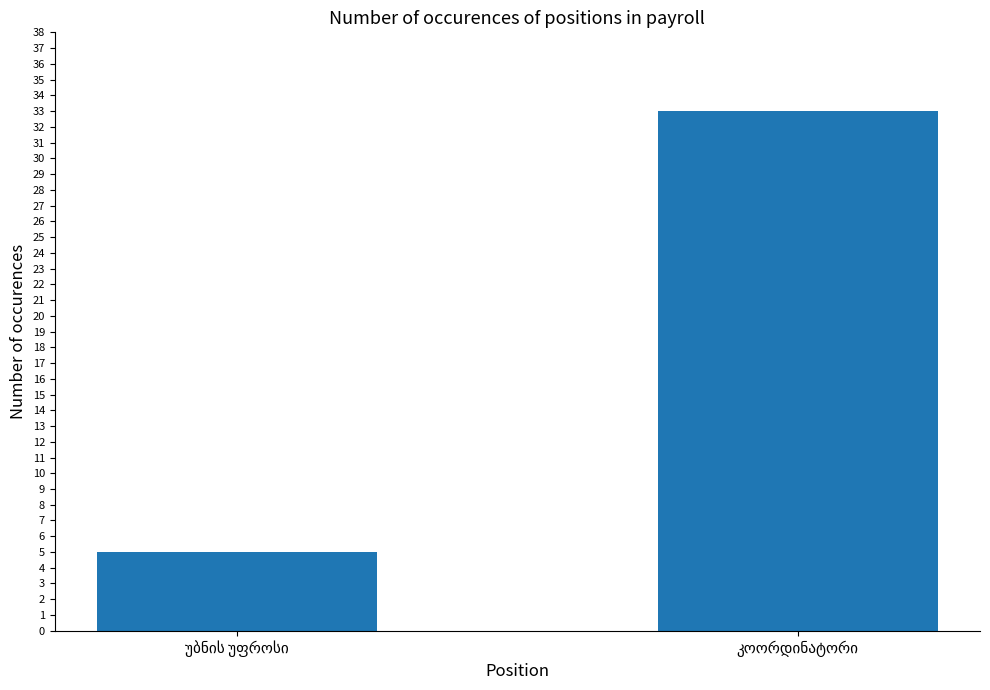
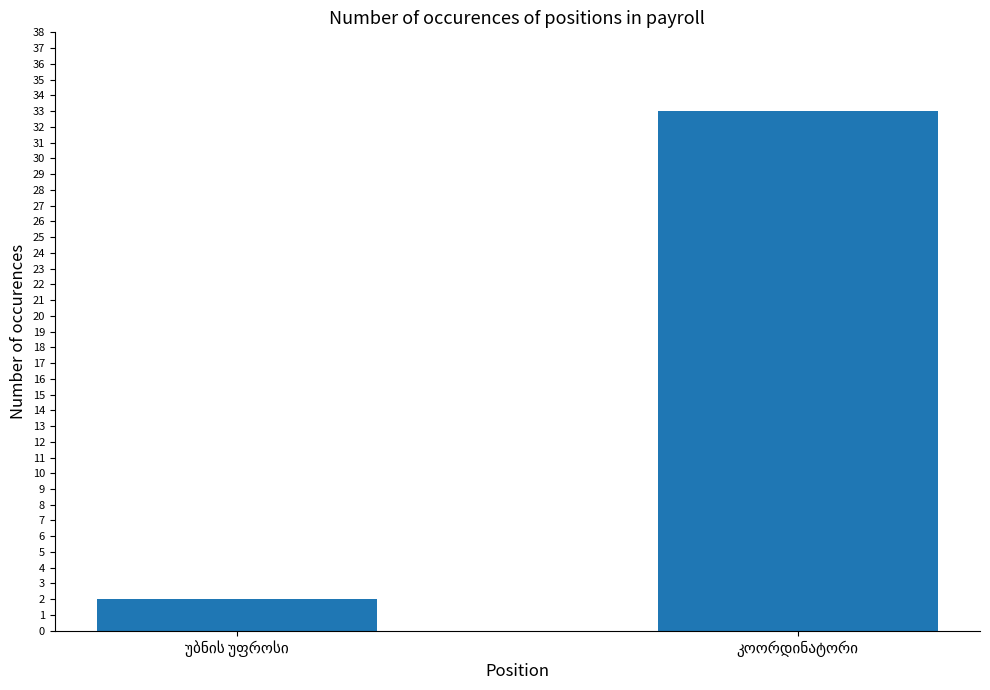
უბნის უფროსი: 5 -> 2
